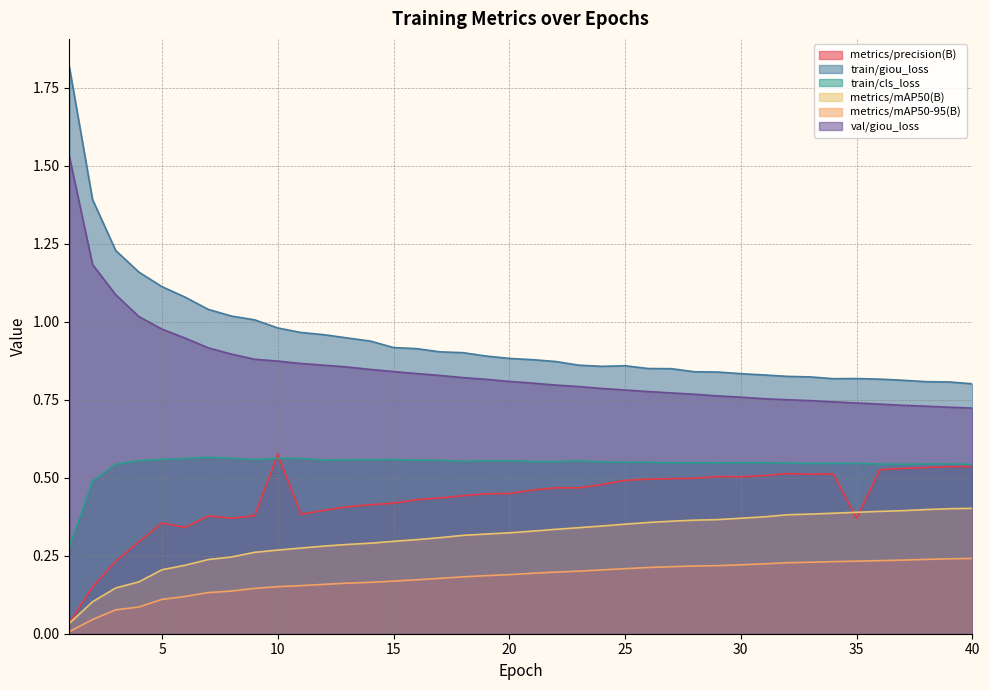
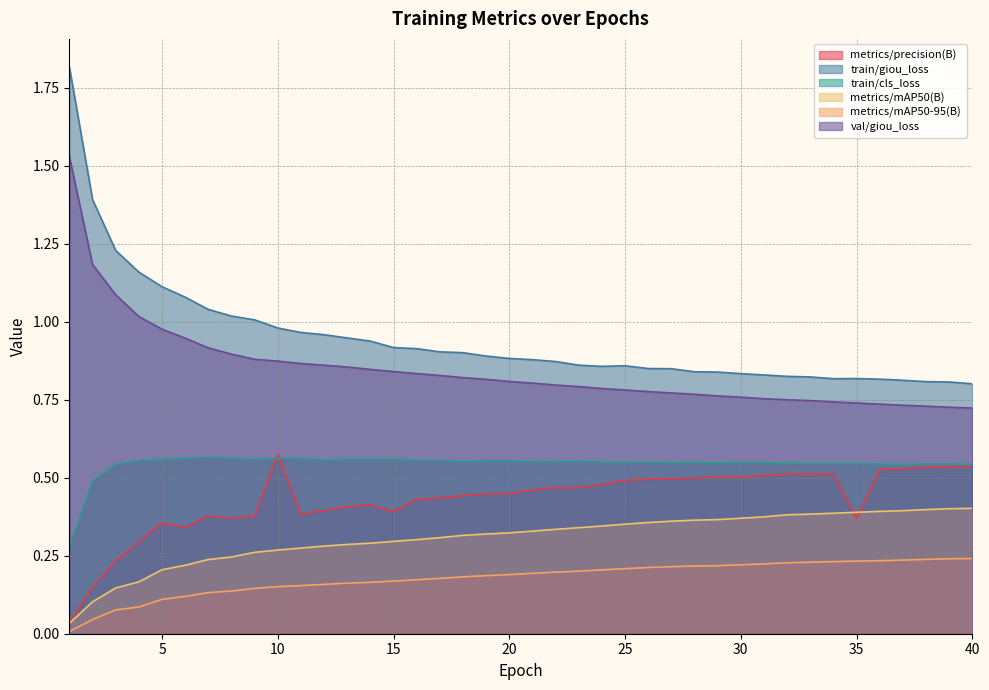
metrics/precision(B), 15: 0.42 -> 0.39
